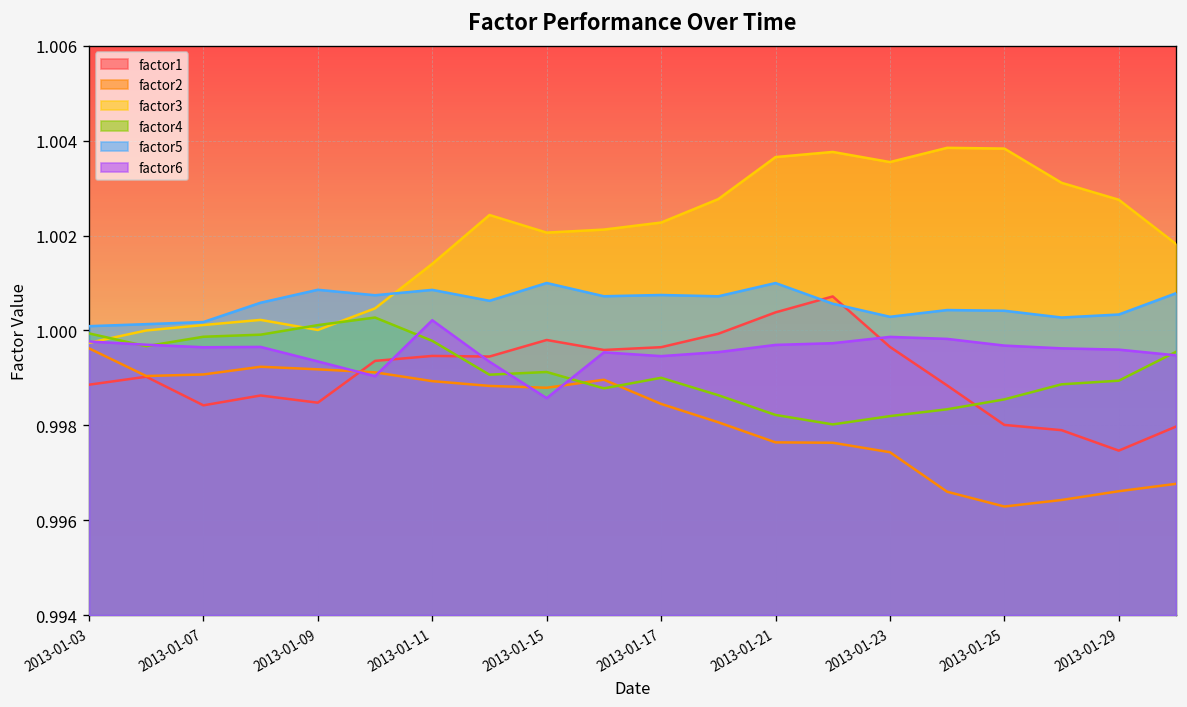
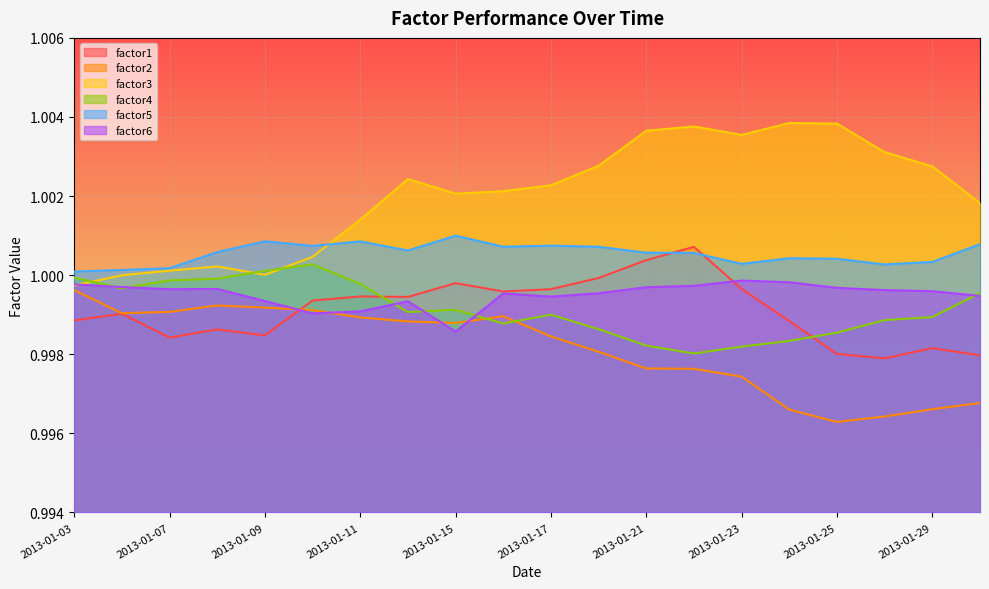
factor6, 2013-01-11: 1.0002 -> 0.9991
factor5, 2013-01-21: 1.0010 -> 1.0006
factor1, 2013-01-29: 0.9975 -> 0.9982
